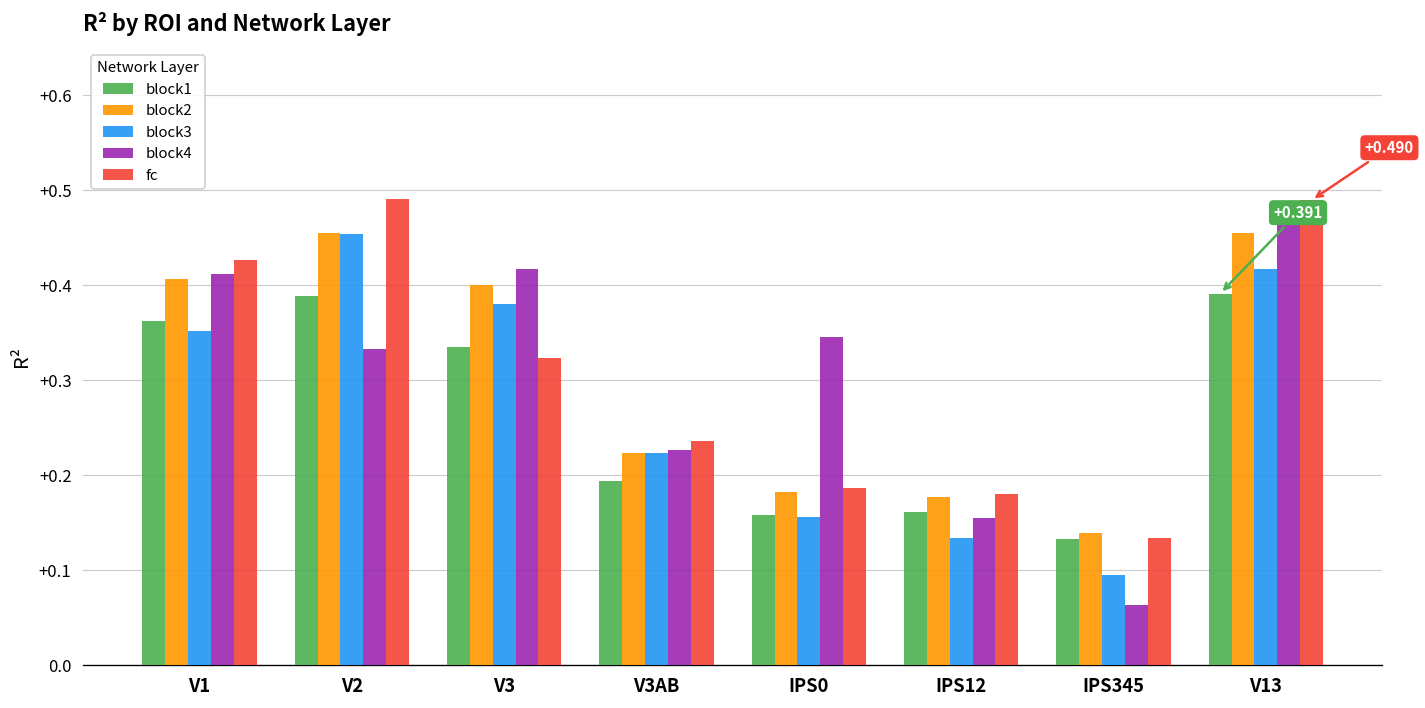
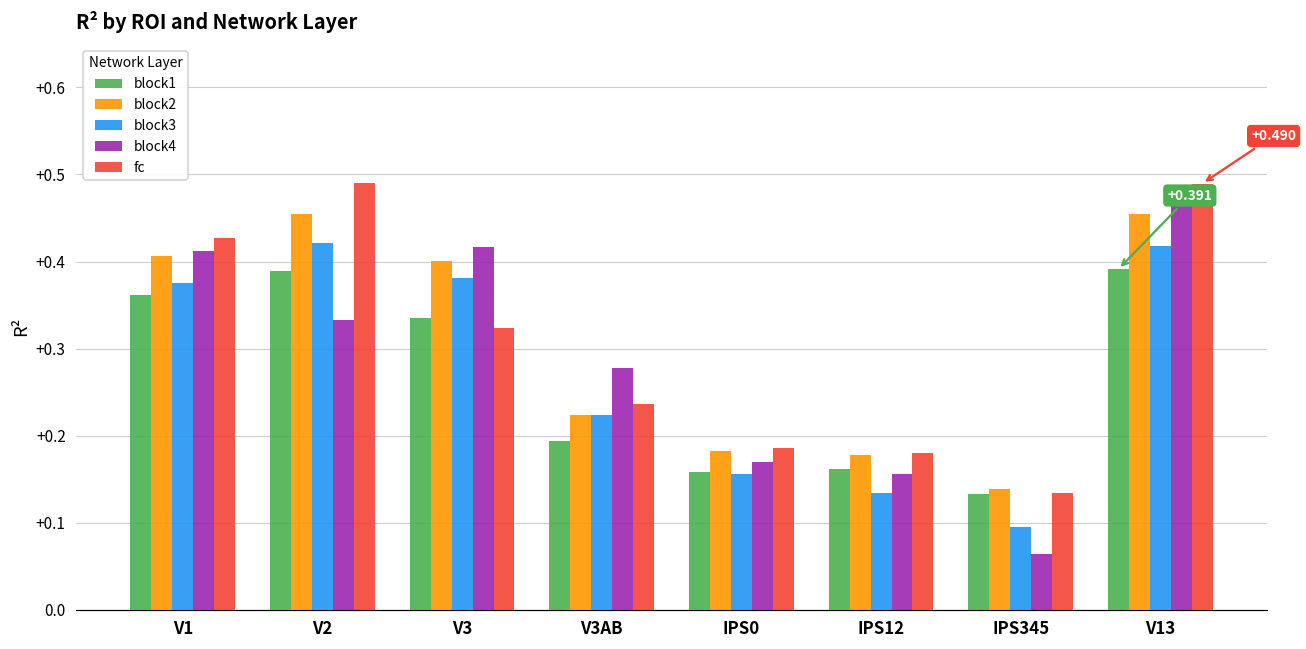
block3, V1: +0.35 -> +0.38
block3, V2: +0.45 -> +0.42
block4, V3AB: +0.23 -> +0.28
block4, IPS0: +0.35 -> +0.17
